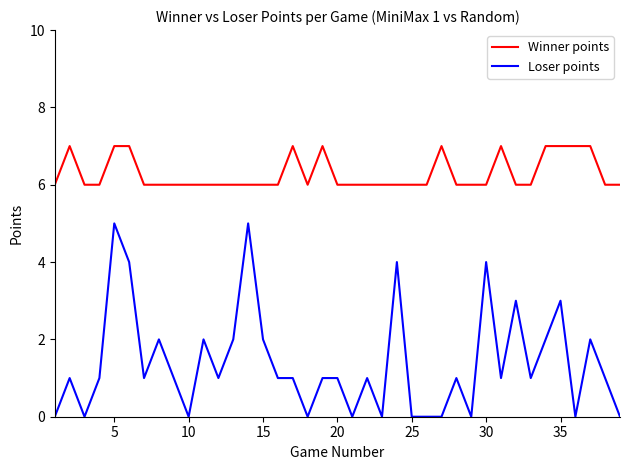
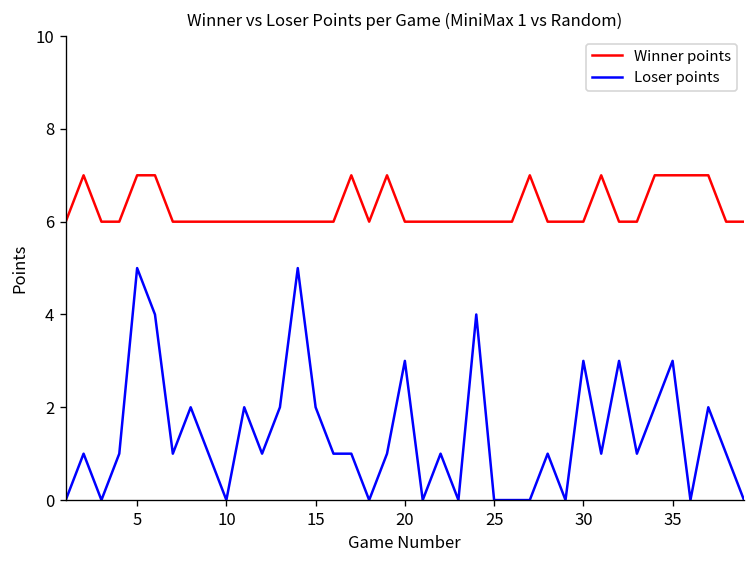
Loser points, 20: 1 -> 3
Loser points, 30: 4 -> 3
